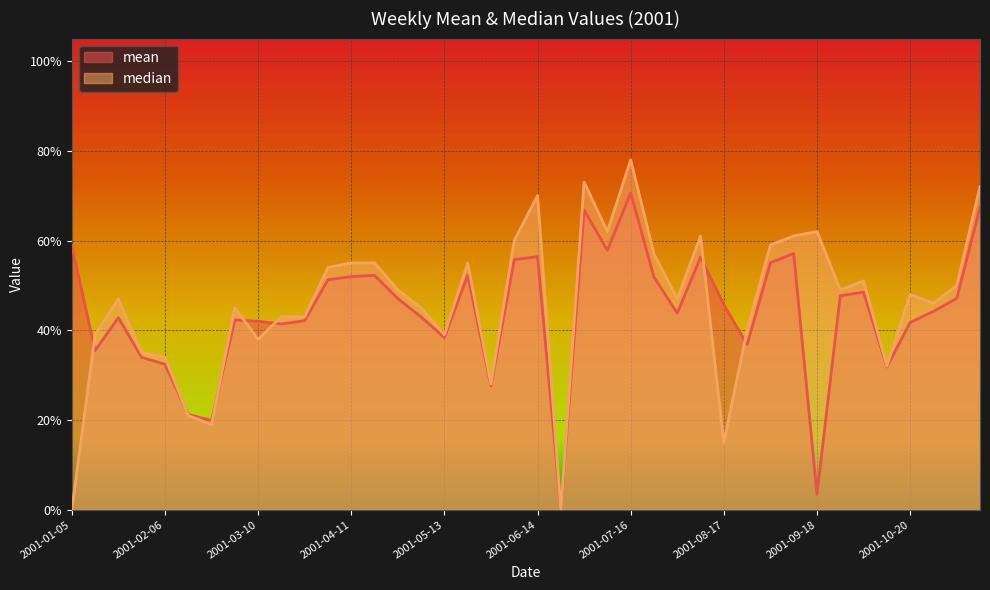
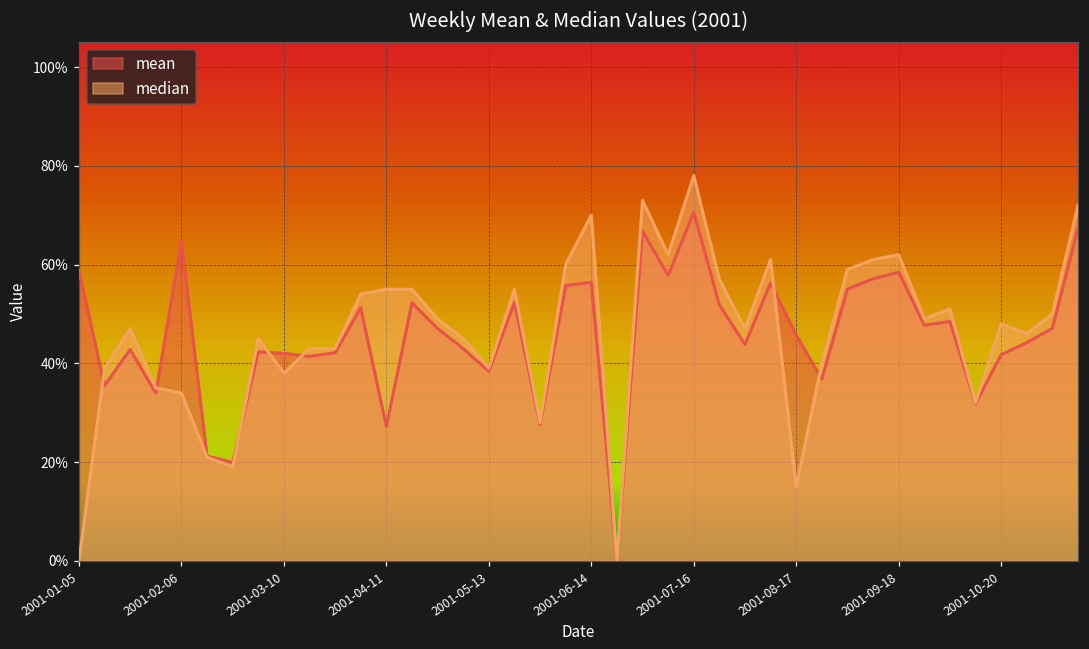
mean, 2001-02-06: 32% -> 65%
mean, 2001-04-11: 52% -> 27%
mean, 2001-09-18: 3% -> 58%
